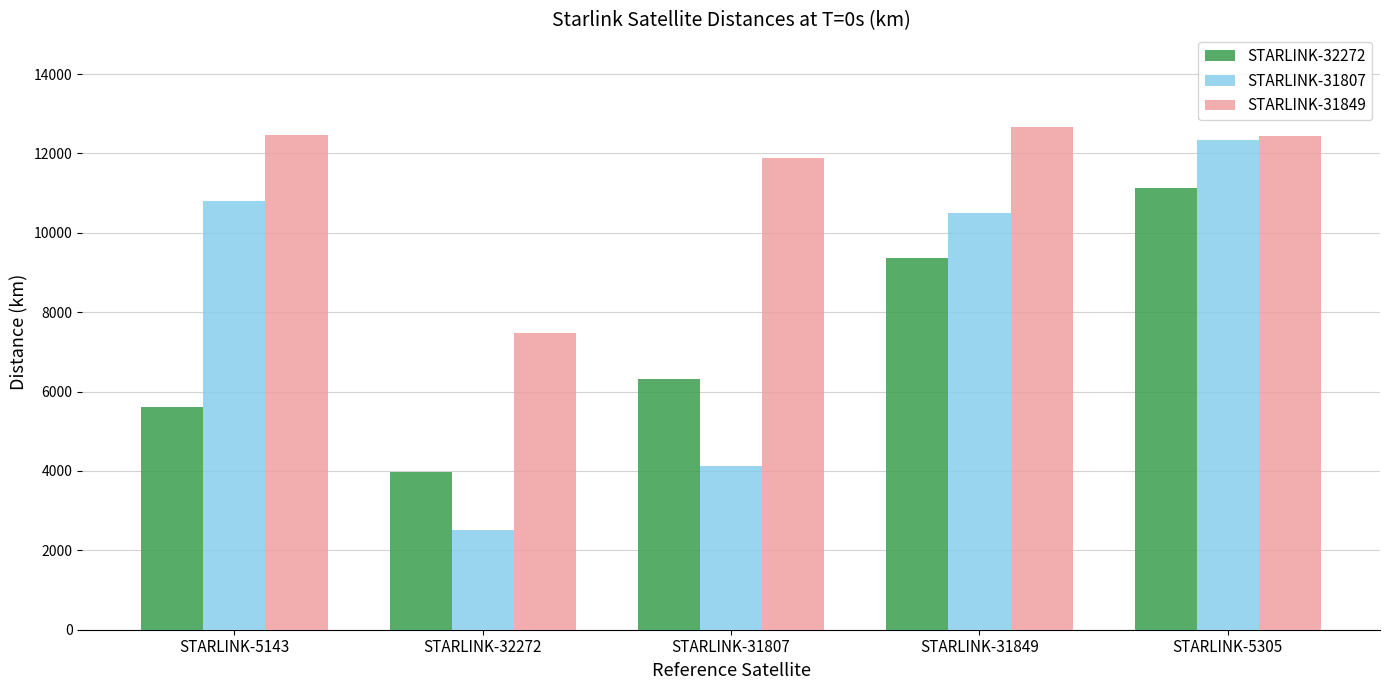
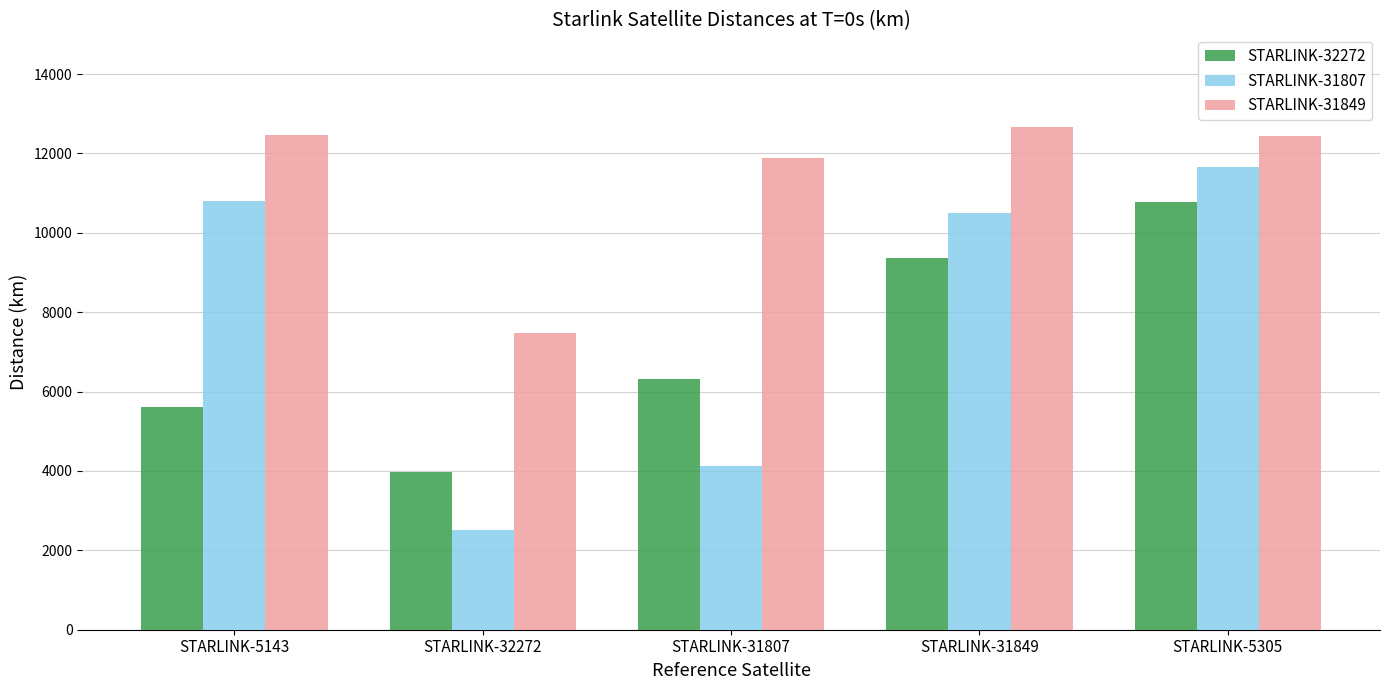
STARLINK-32272, STARLINK-5305: 11100 -> 10800
STARLINK-31807, STARLINK-5305: 12300 -> 11600
